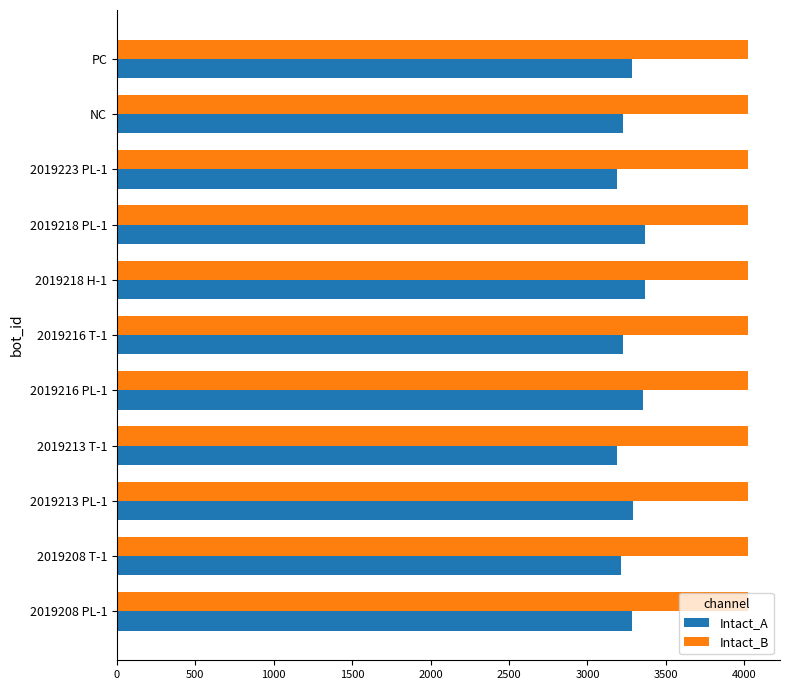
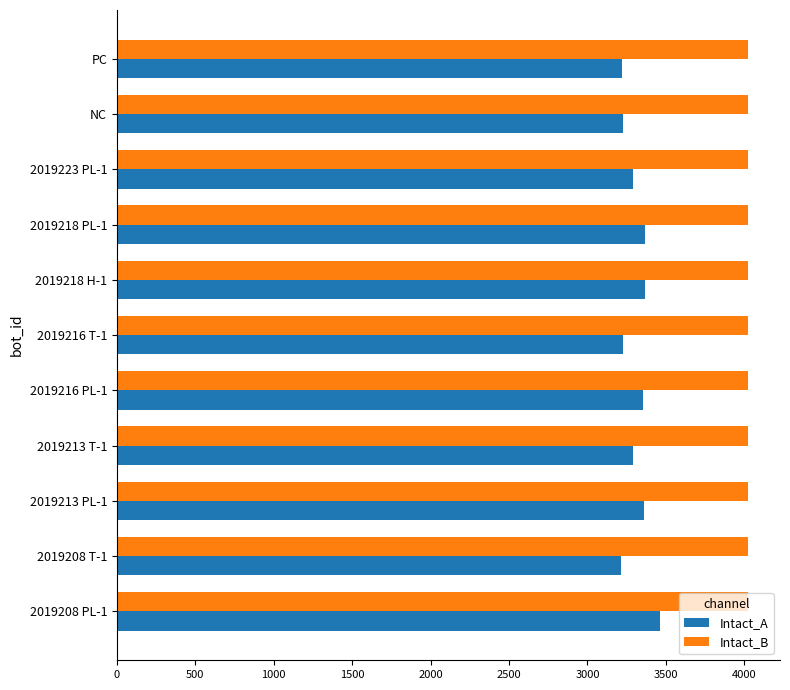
Intact_A, PC: 3290 -> 3220
Intact_A, 2019223 PL-1: 3190 -> 3290
Intact_A, 2019213 T-1: 3190 -> 3290
Intact_A, 2019213 PL-1: 3290 -> 3360
Intact_A, 2019208 PL-1: 3290 -> 3470
